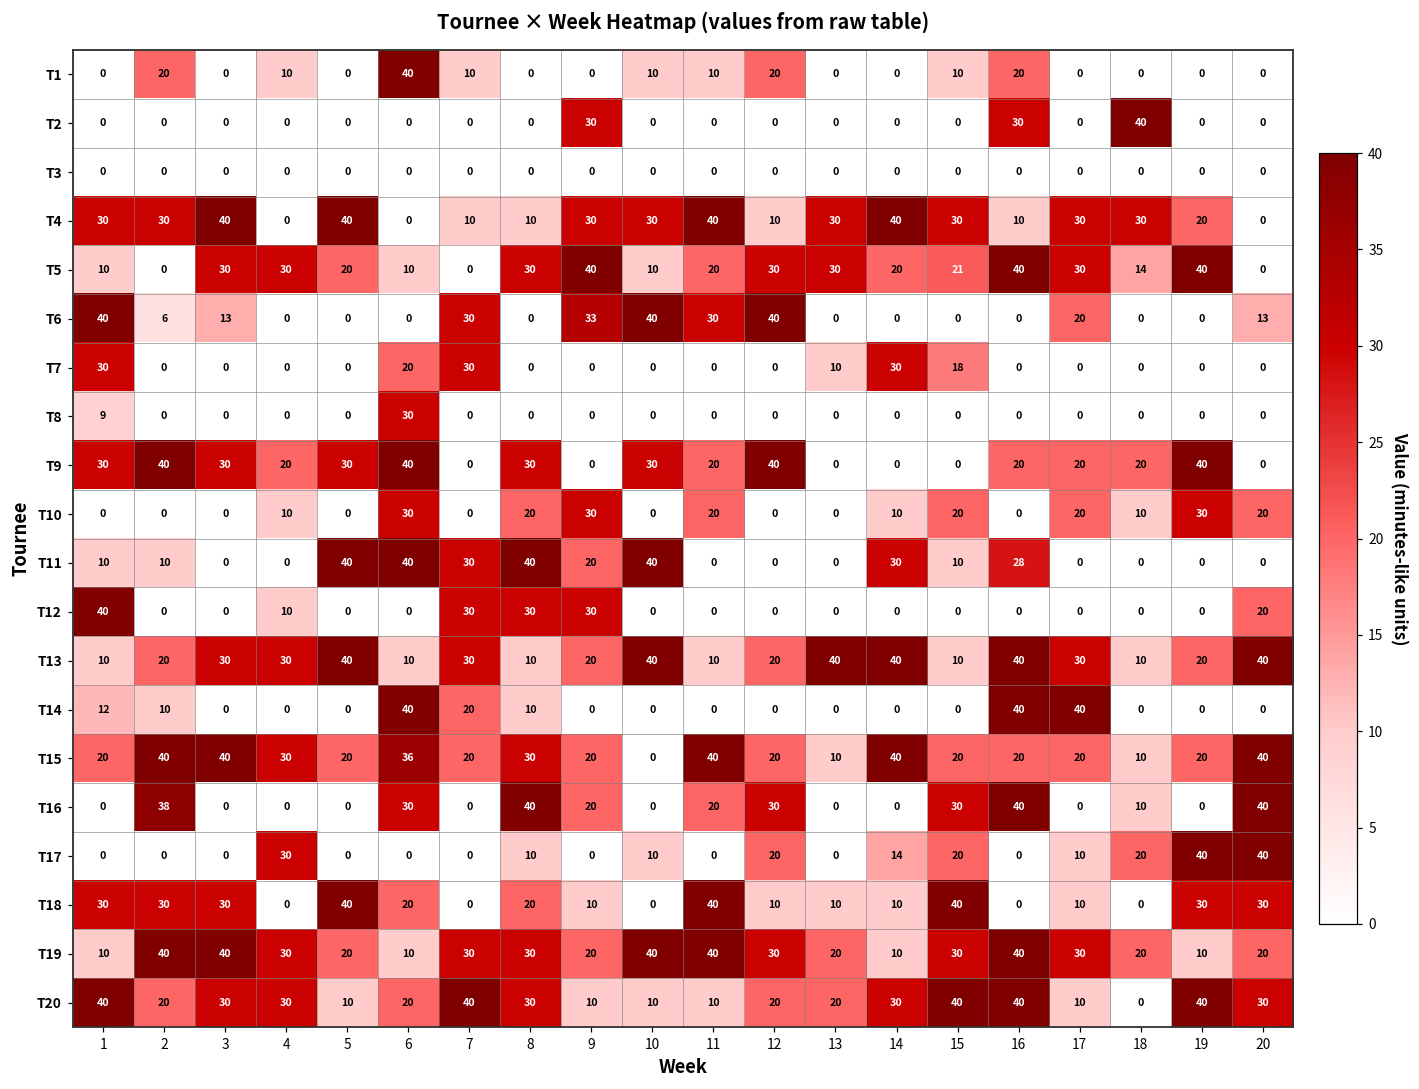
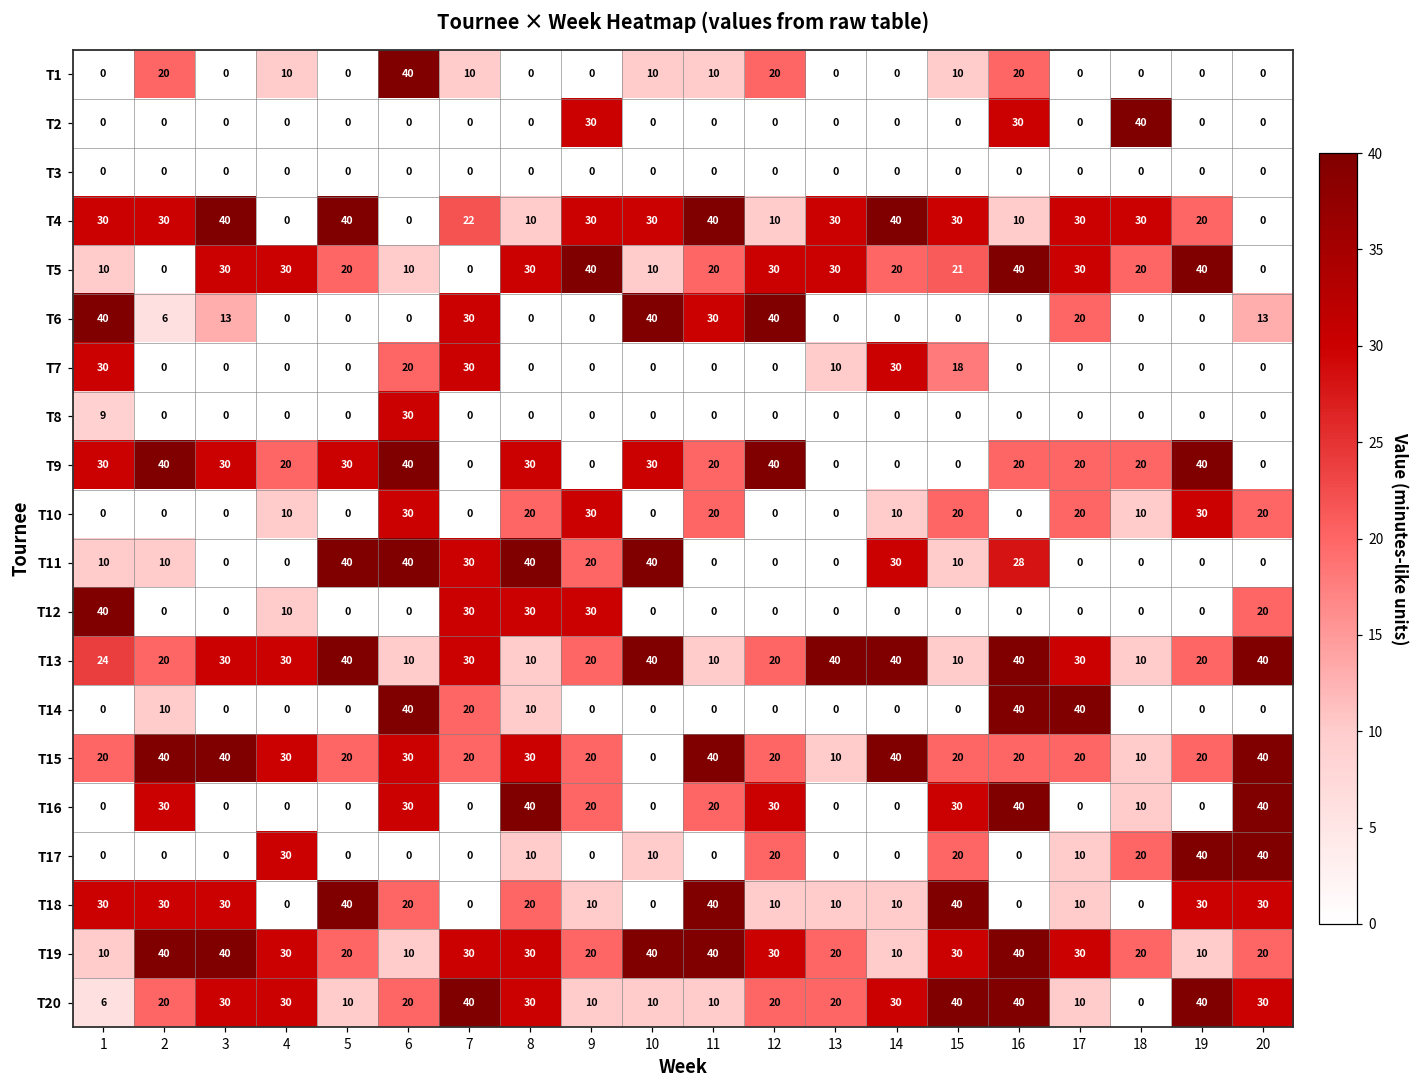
T4, 7: 10 -> 22
T5, 18: 14 -> 20
T6, 9: 33 -> 0
T13, 1: 10 -> 24
T14, 1: 12 -> 0
T15, 6: 36 -> 30
T16, 2: 38 -> 30
T17, 14: 14 -> 0
T20, 1: 40 -> 6
